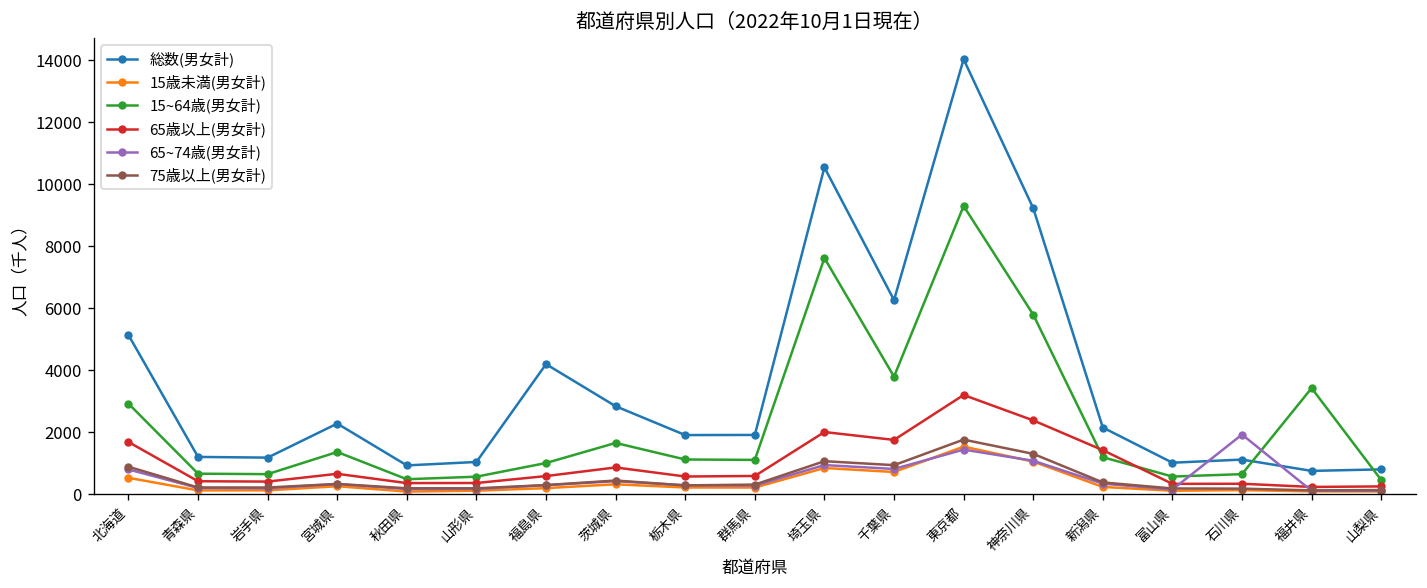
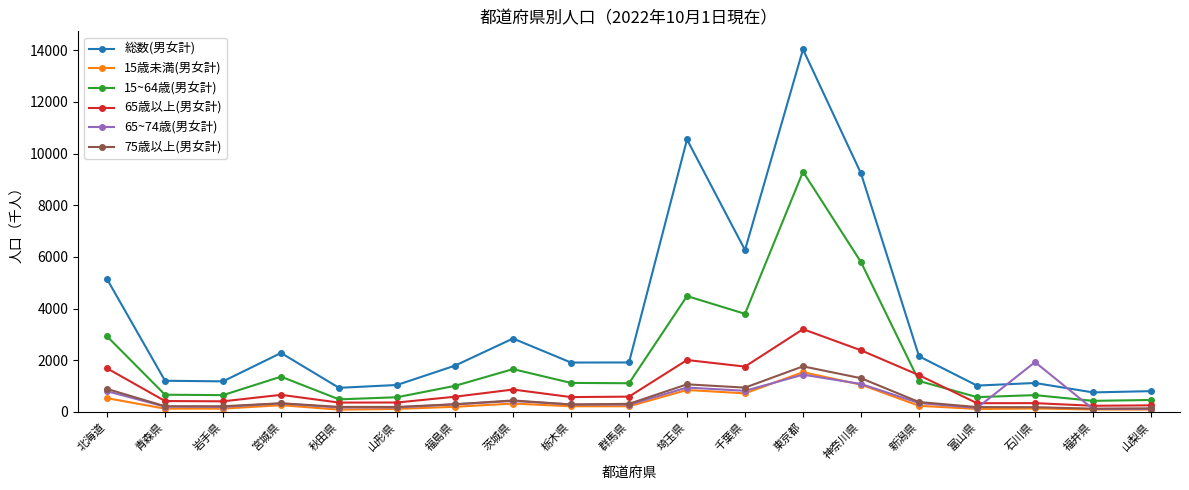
総数(男女計), 福島県: 4200 -> 1800
15~64歳(男女計), 埼玉県: 7600 -> 4500
15~64歳(男女計), 福井県: 3400 -> 400
